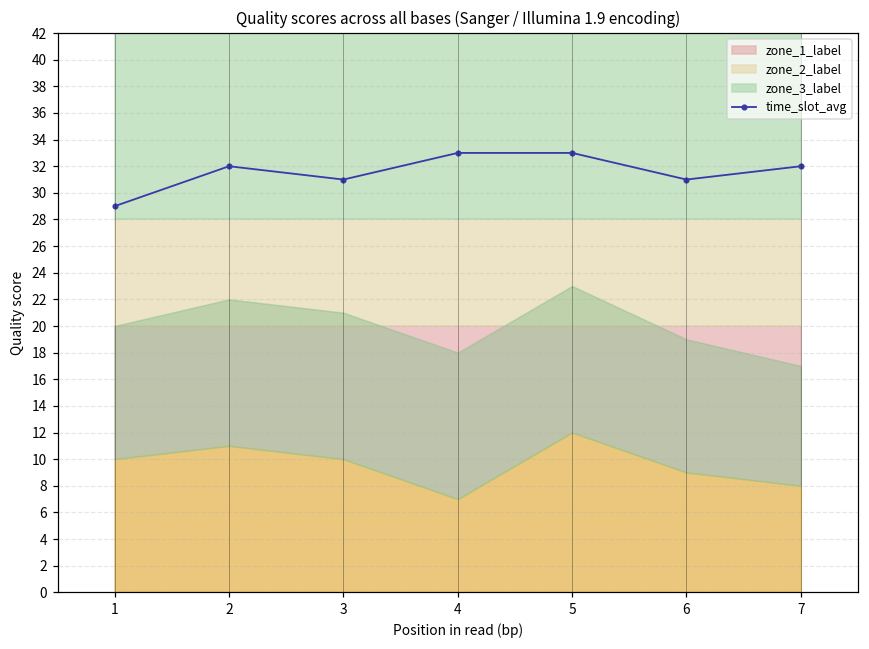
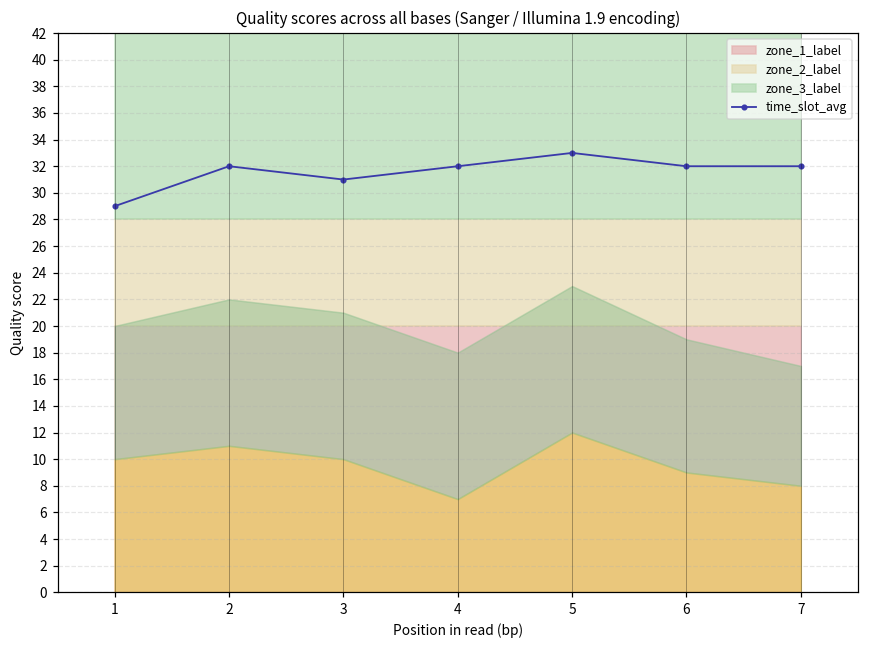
time_slot_avg, 4: 33.0 -> 32.0
time_slot_avg, 6: 31.0 -> 32.0
